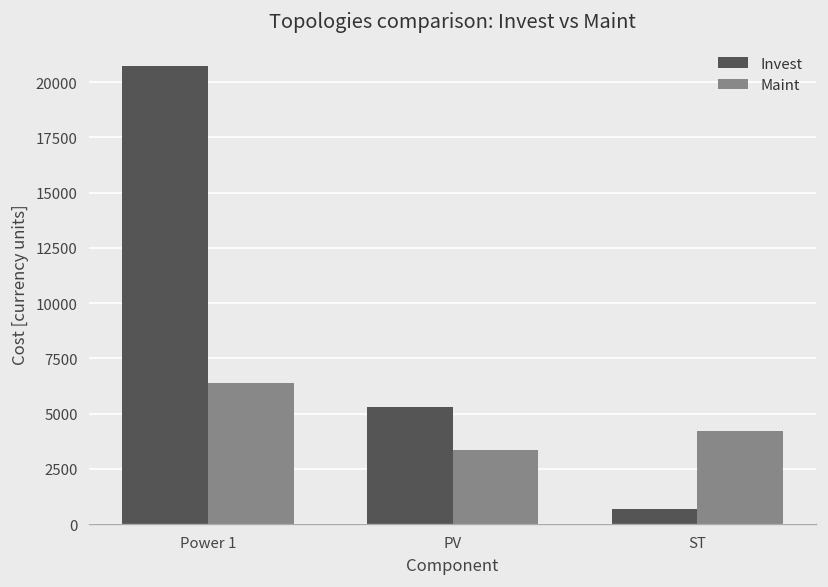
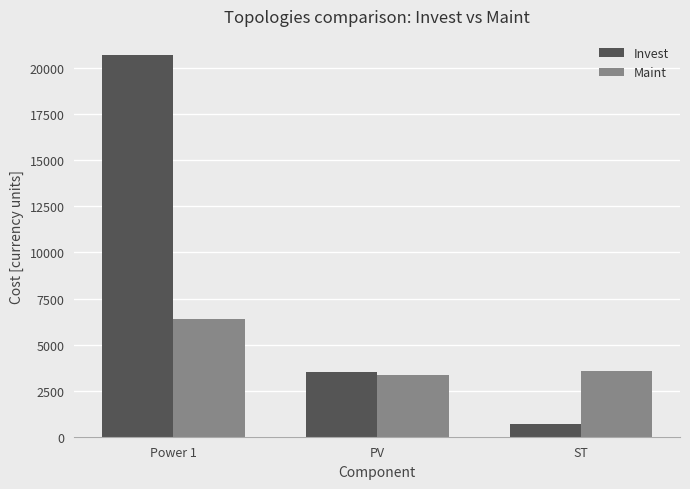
Invest, PV: 5300 -> 3500
Maint, ST: 4200 -> 3600
